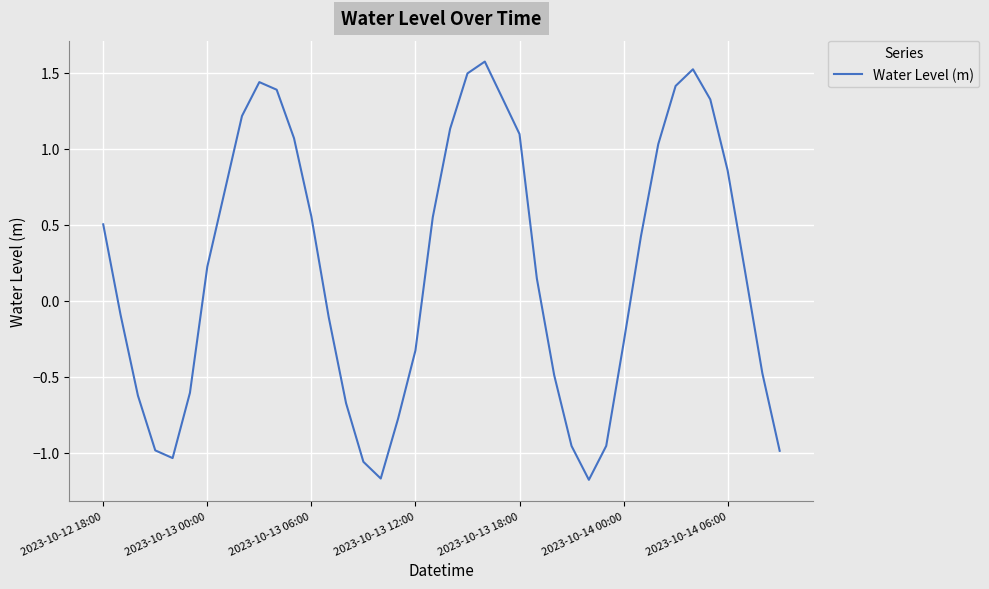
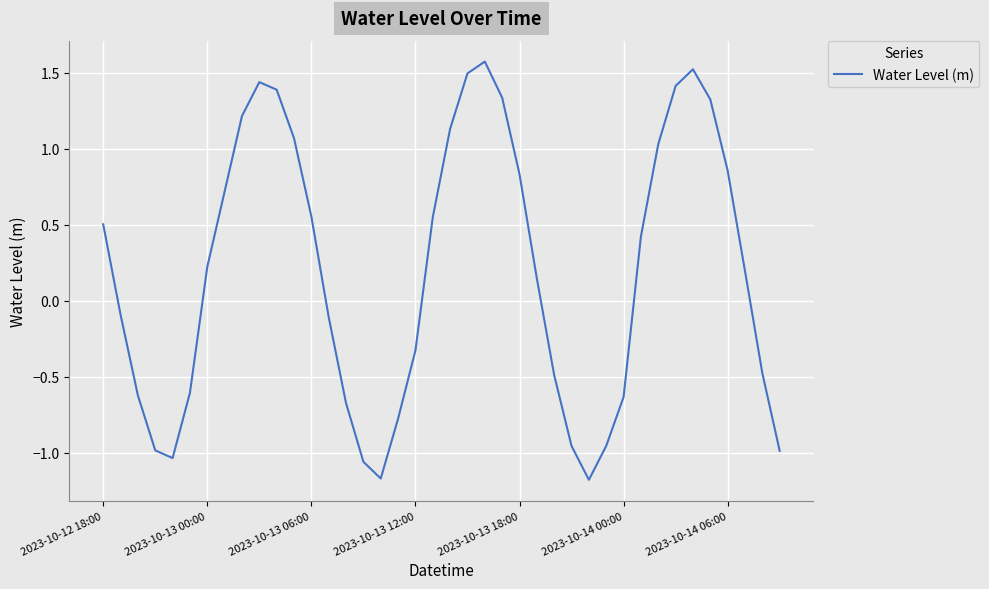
2023-10-13 18:00: 1.10 -> 0.83
2023-10-14 00:00: -0.28 -> -0.63
